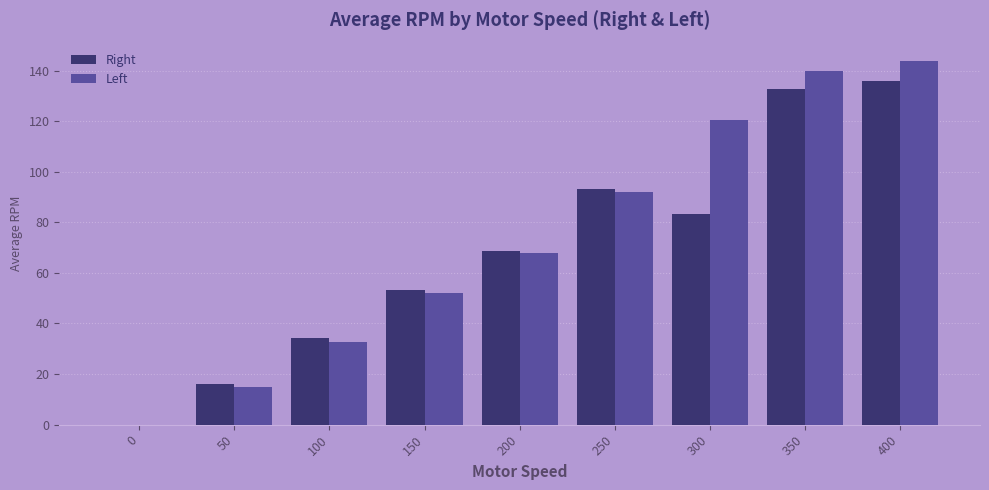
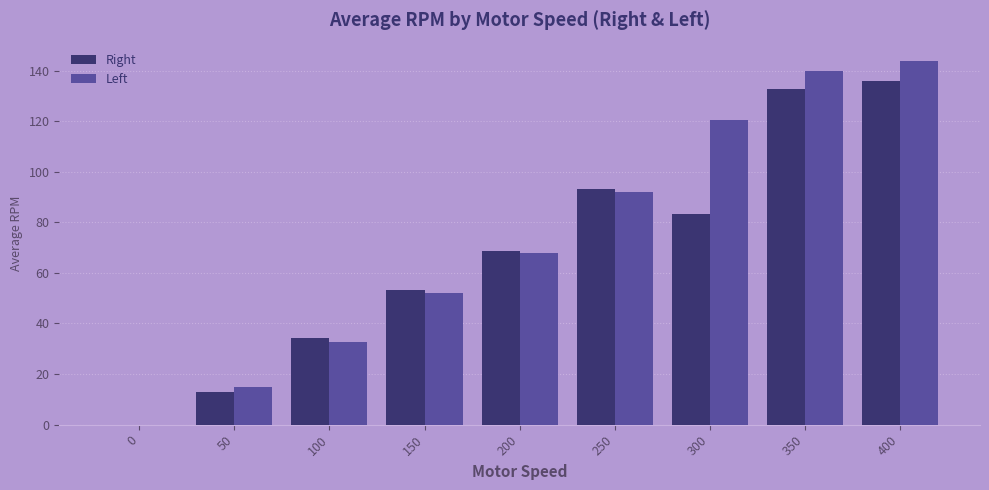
Right, 50: 16 -> 13
